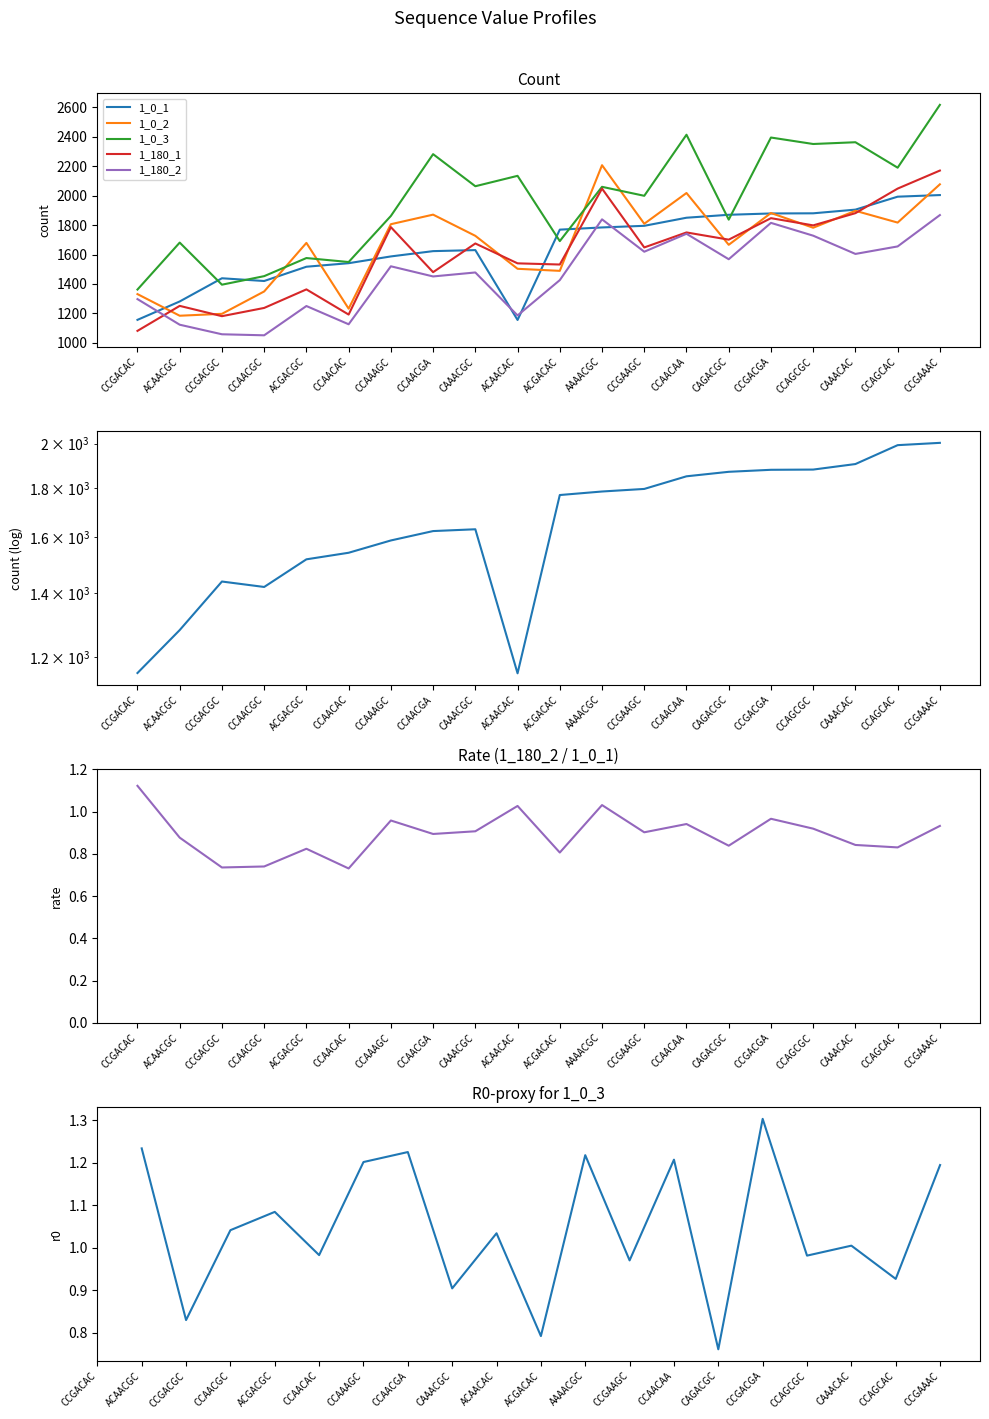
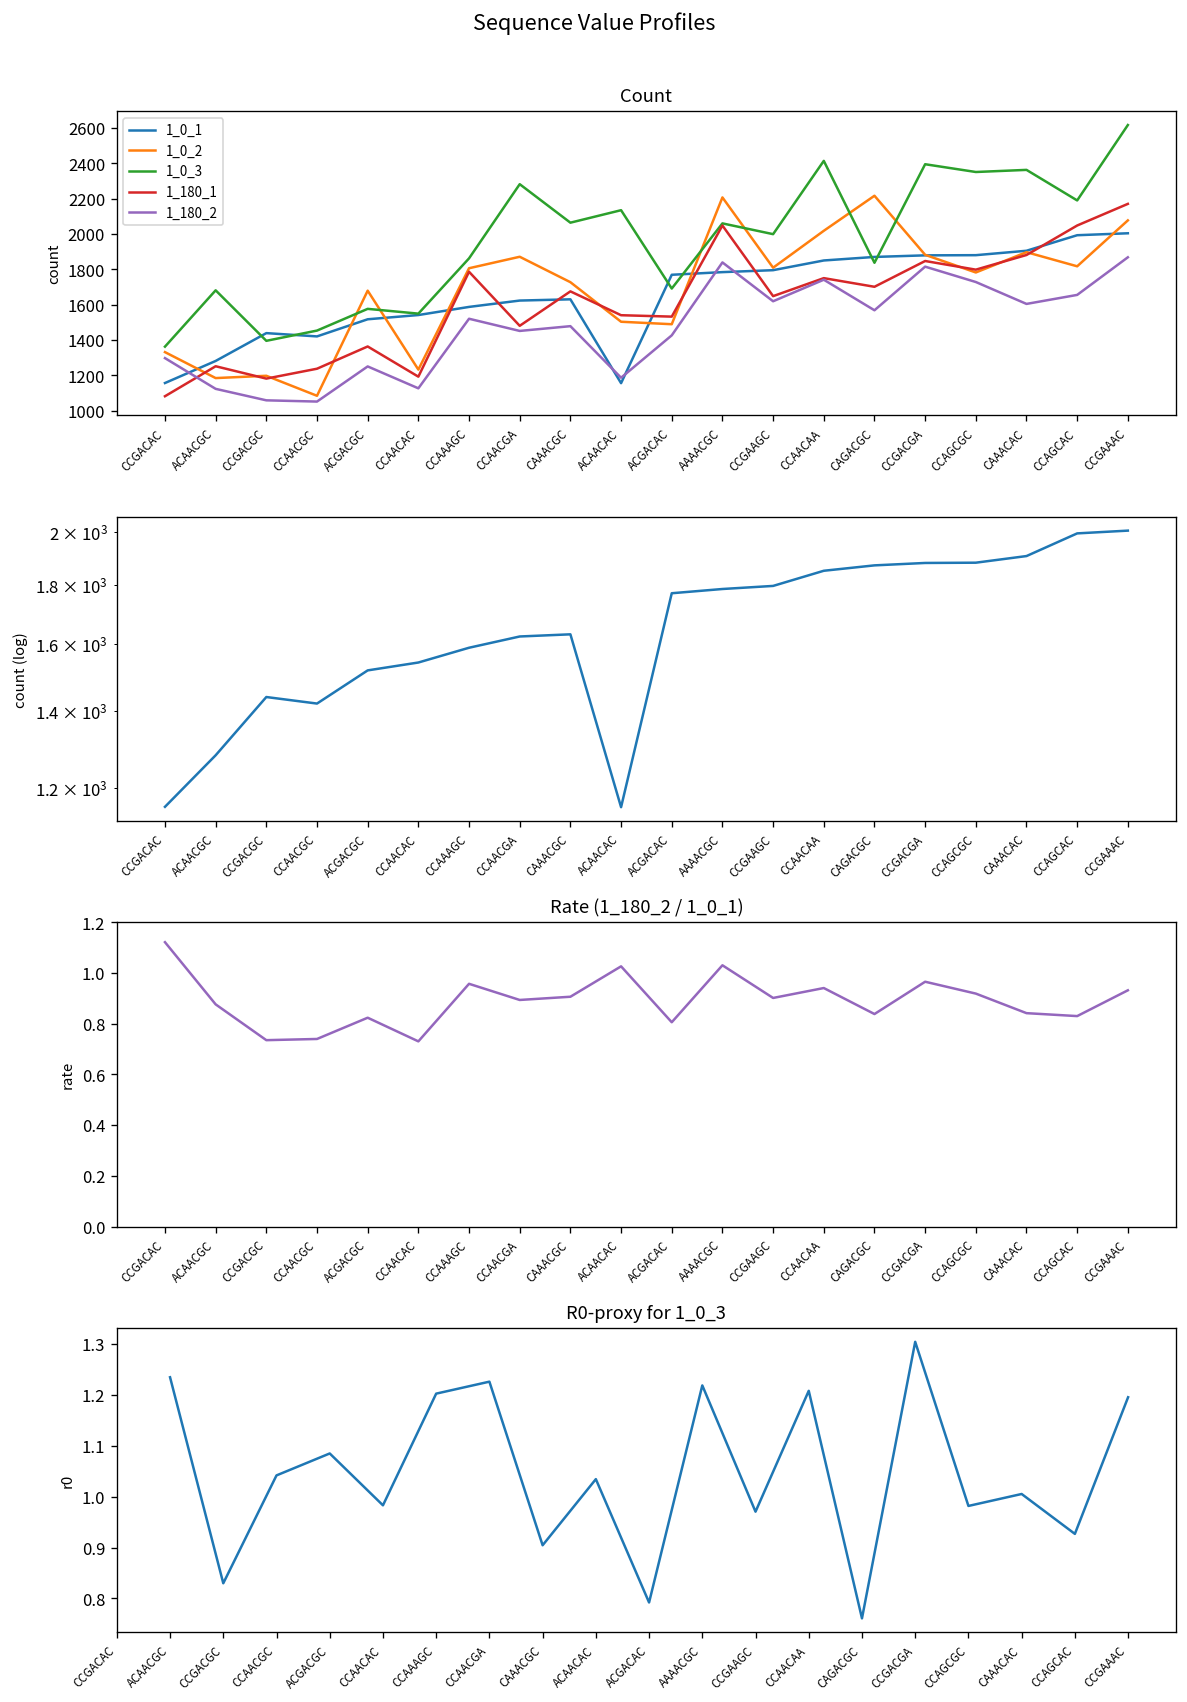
Count, 1_0_2, CCAACGC: 1350 -> 1080
Count, 1_0_2, CAGACGC: 1670 -> 2220
